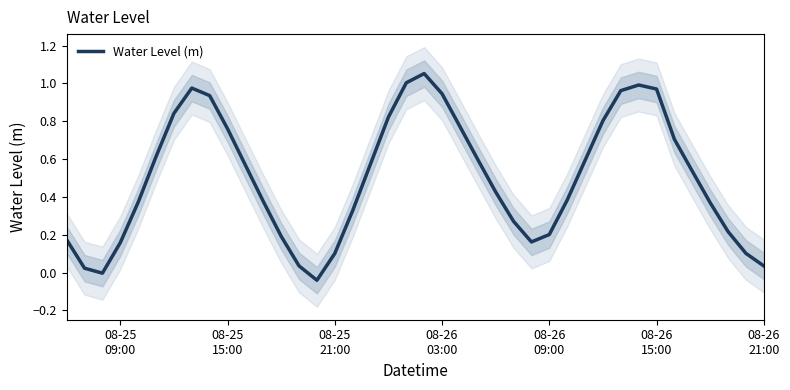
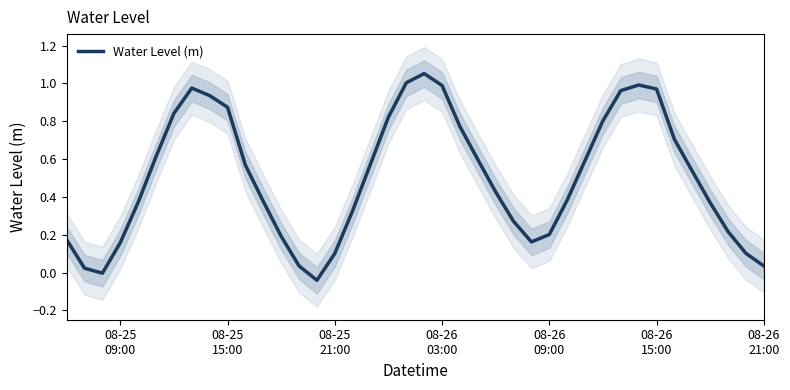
Water Level (m), 08-25 15:00: 0.76 -> 0.87
Water Level (m), 08-26 03:00: 0.95 -> 0.99
